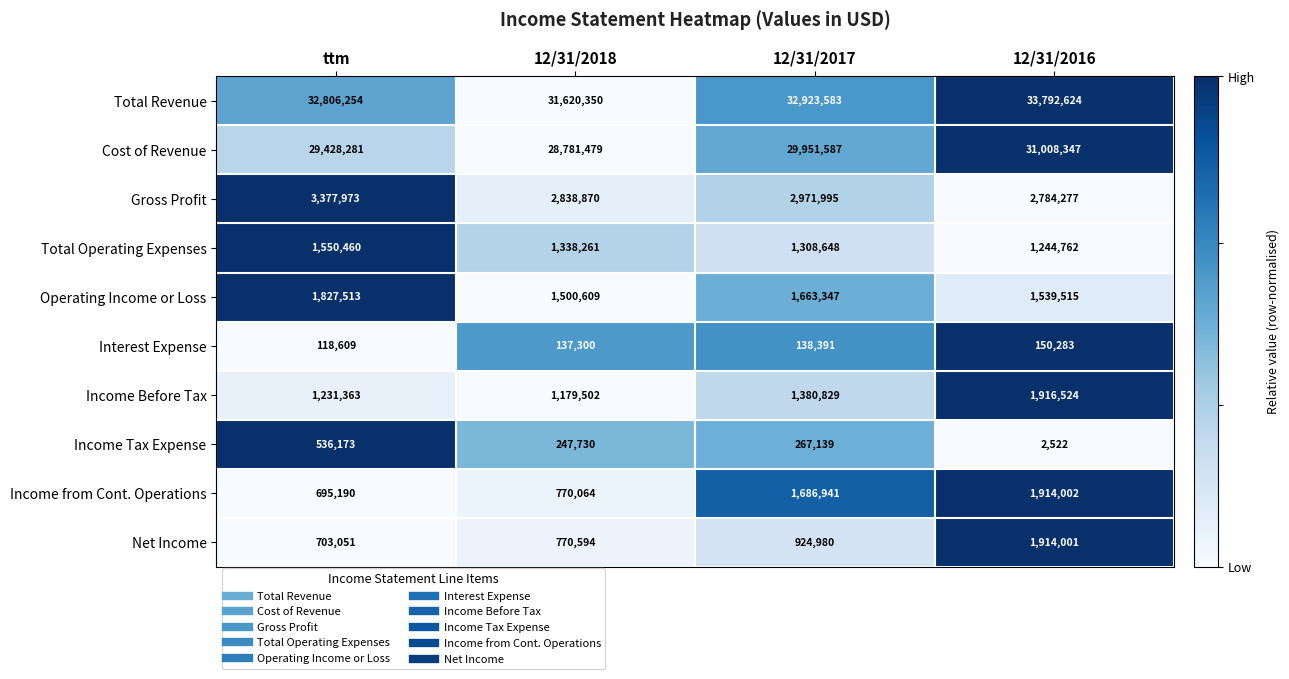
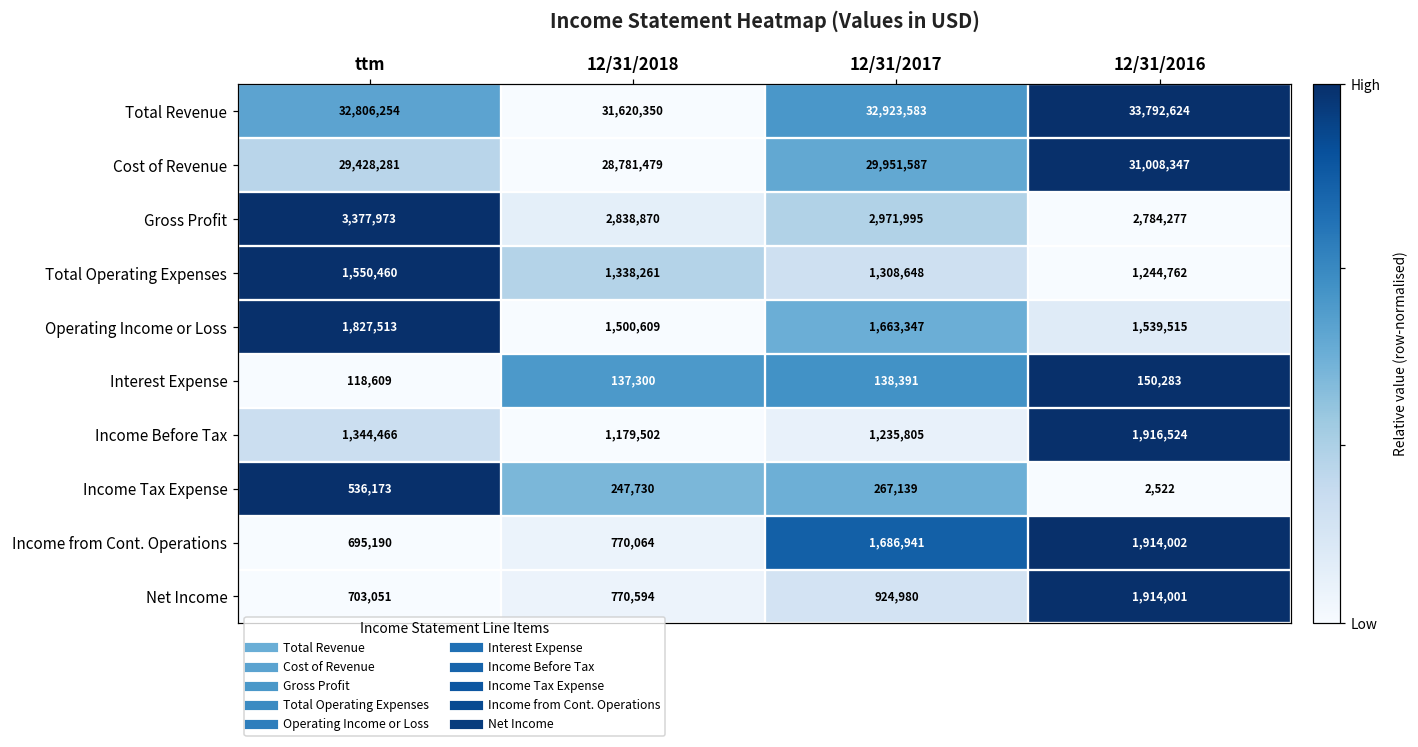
Income Before Tax, ttm: 1,231,363 -> 1,344,466
Income Before Tax, 12/31/2017: 1,380,829 -> 1,235,805
